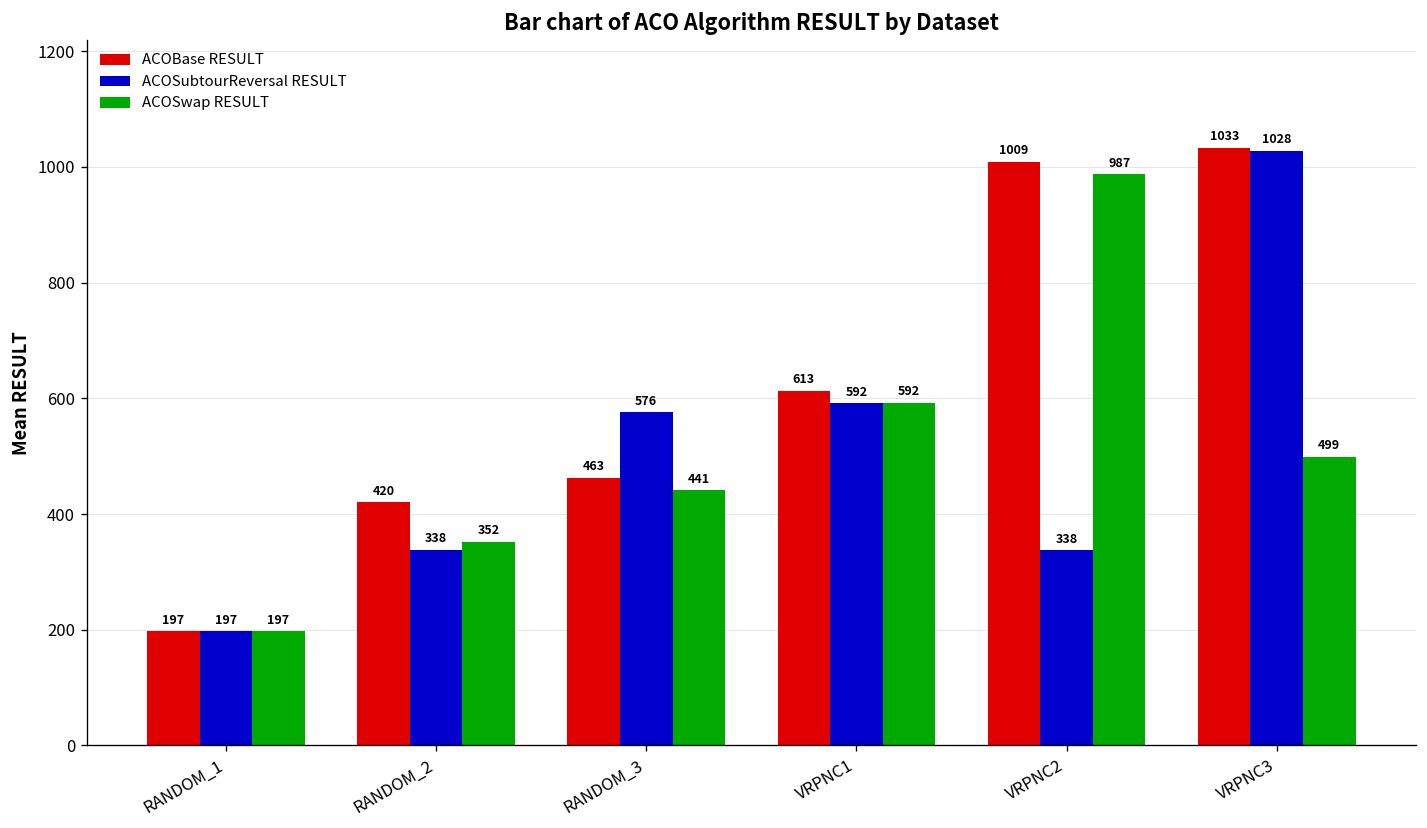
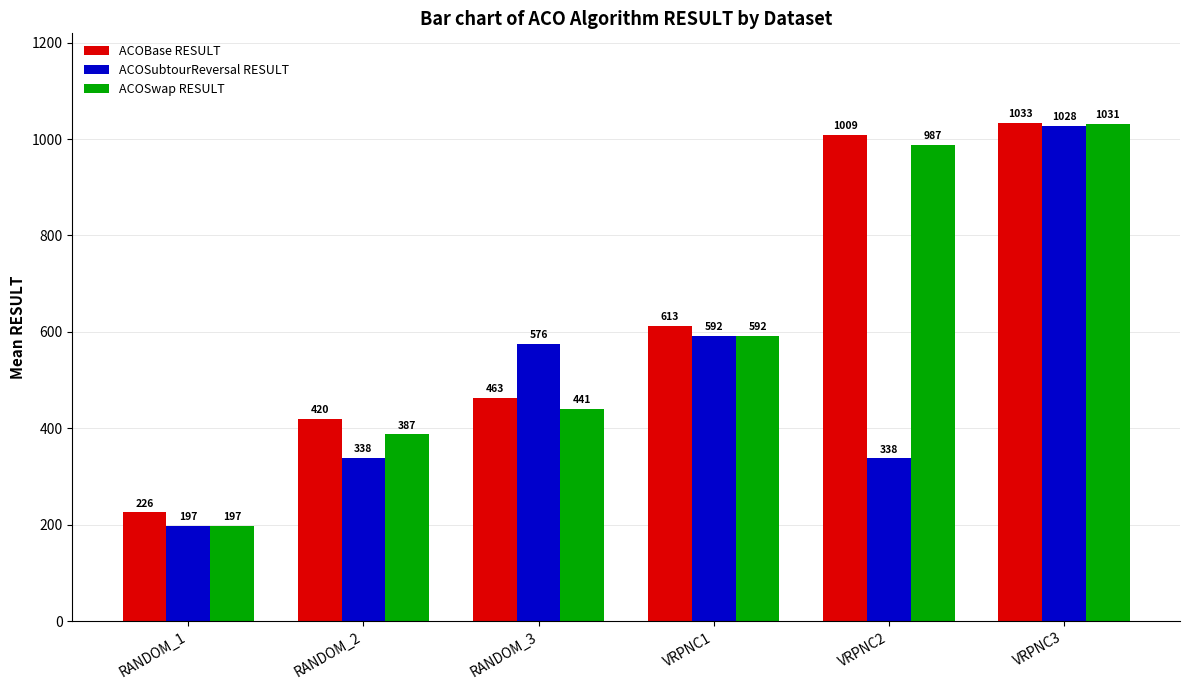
ACOBase RESULT, RANDOM_1: 197 -> 226
ACOSwap RESULT, RANDOM_2: 352 -> 387
ACOSwap RESULT, VRPNC3: 499 -> 1031
